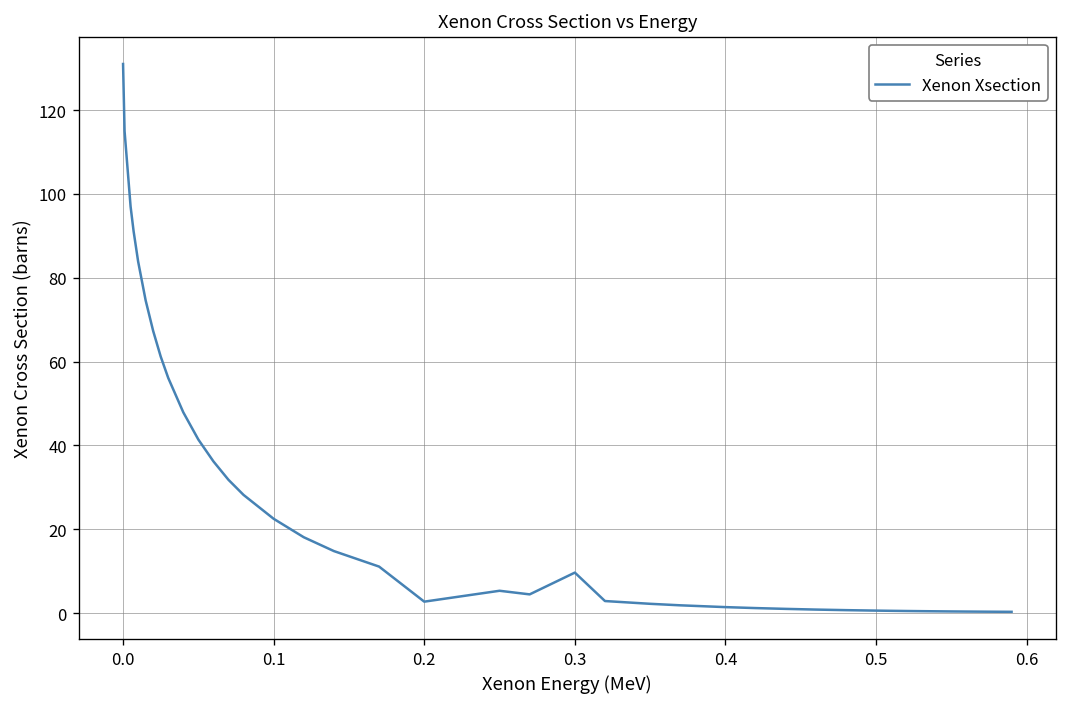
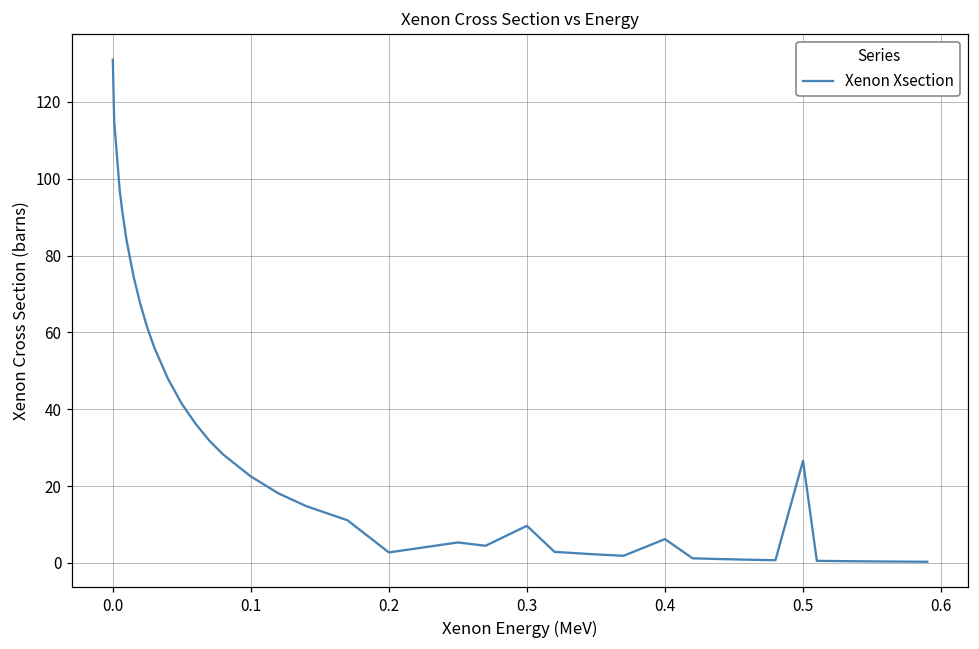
0.4: 1 -> 6
0.5: 1 -> 27
